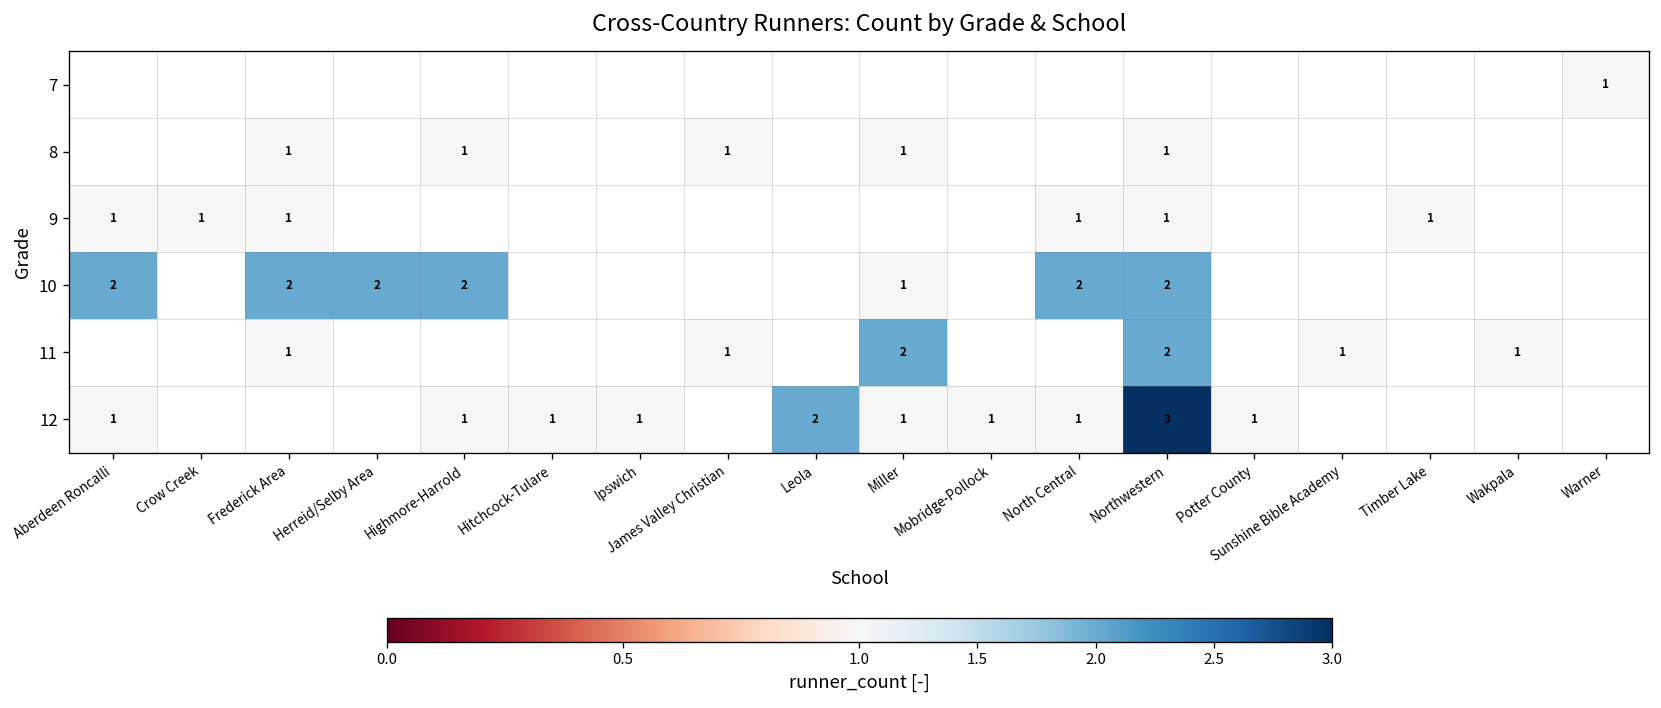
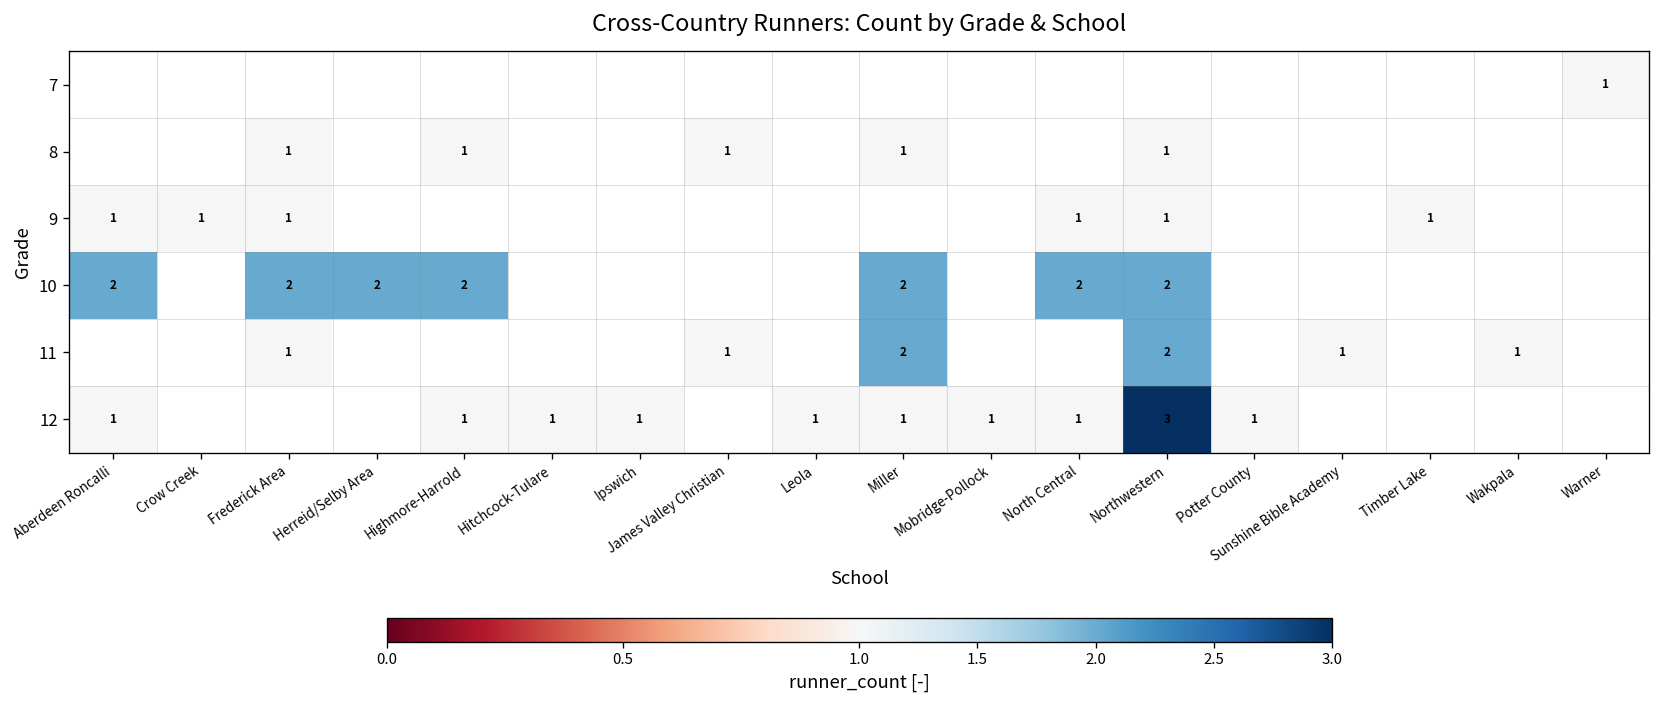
10, Miller: 1 -> 2
12, Leola: 2 -> 1
